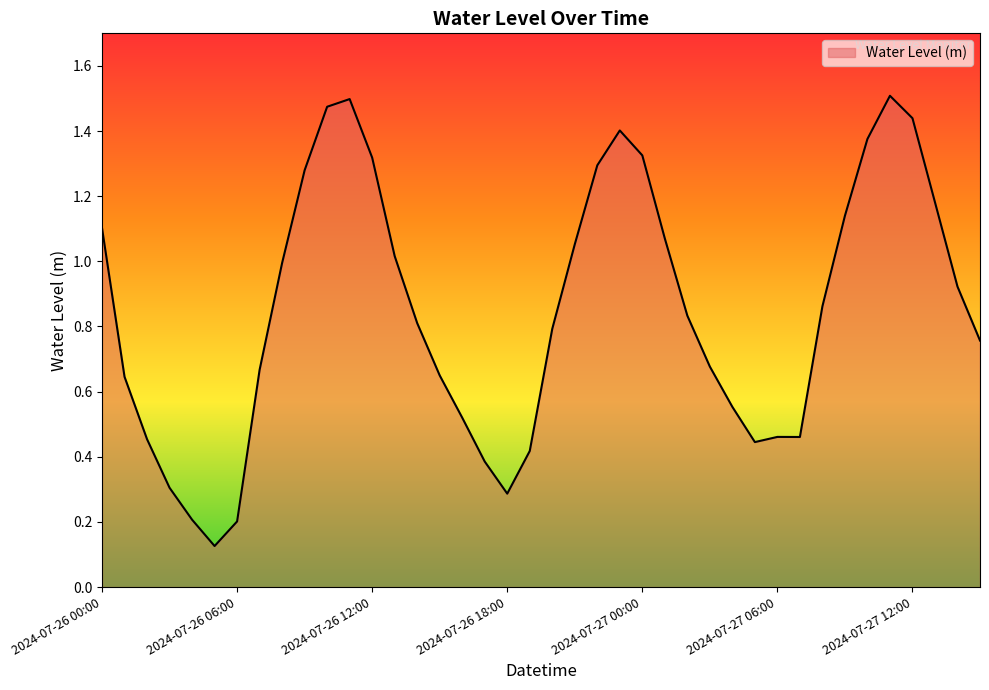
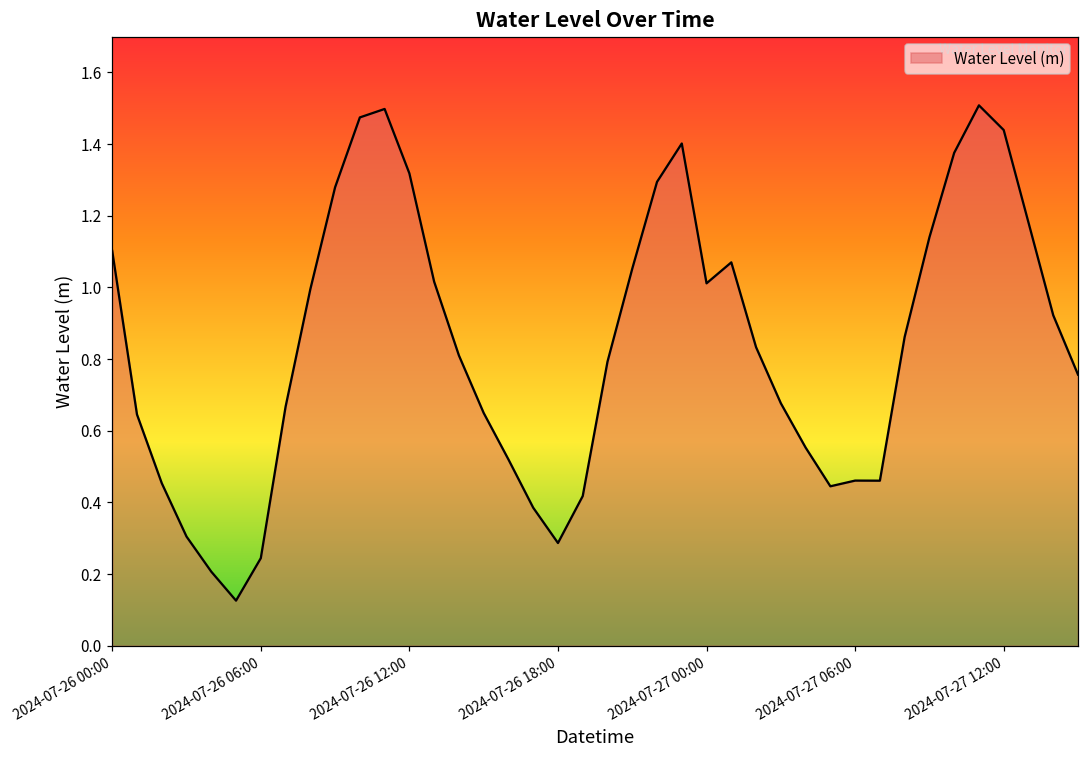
2024-07-26 06:00: 0.20 -> 0.24
2024-07-27 00:00: 1.33 -> 1.01
